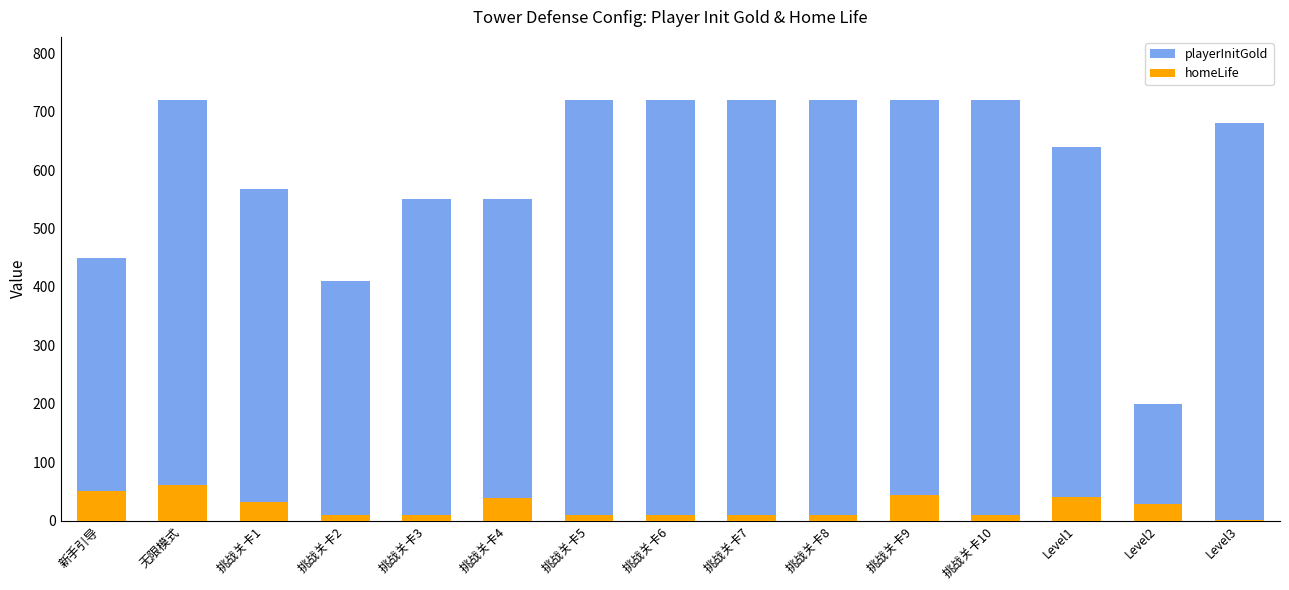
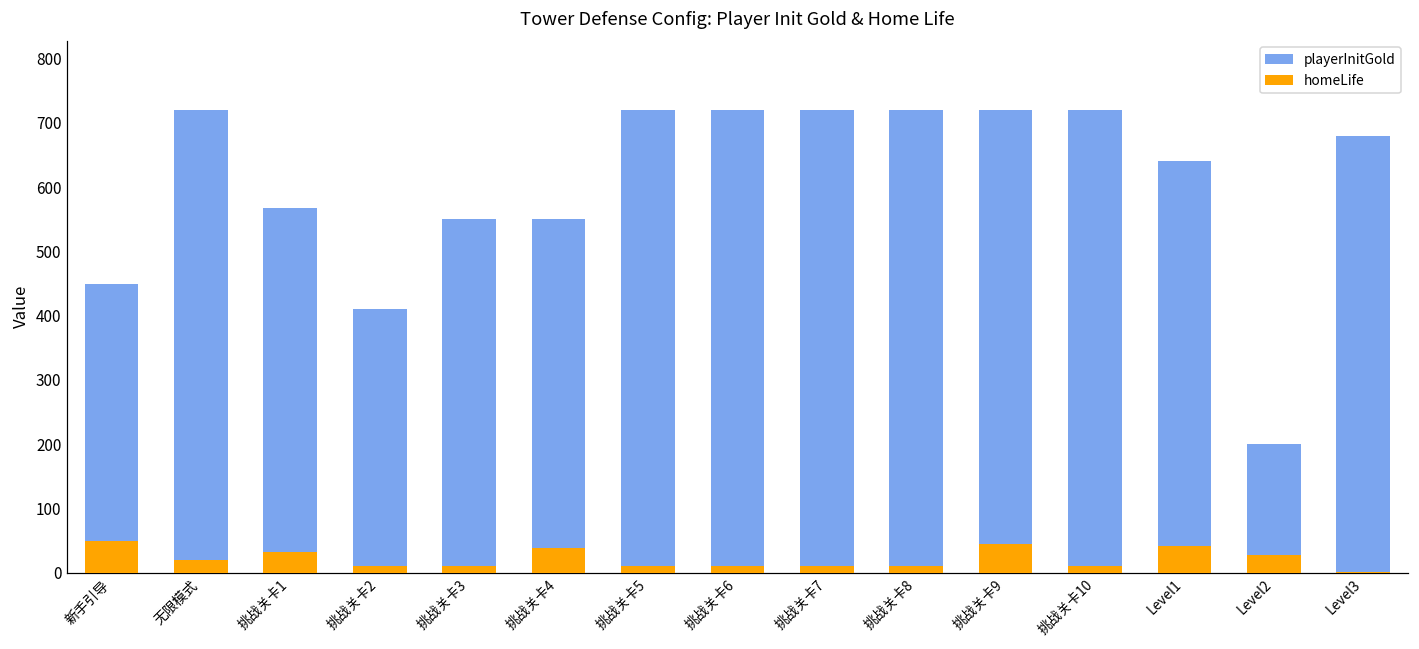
homeLife, 无限模式: 60 -> 20
